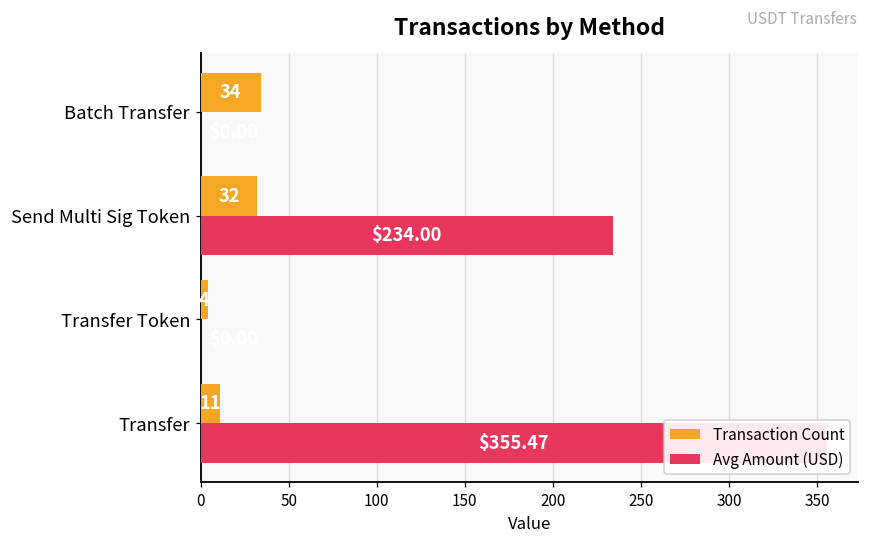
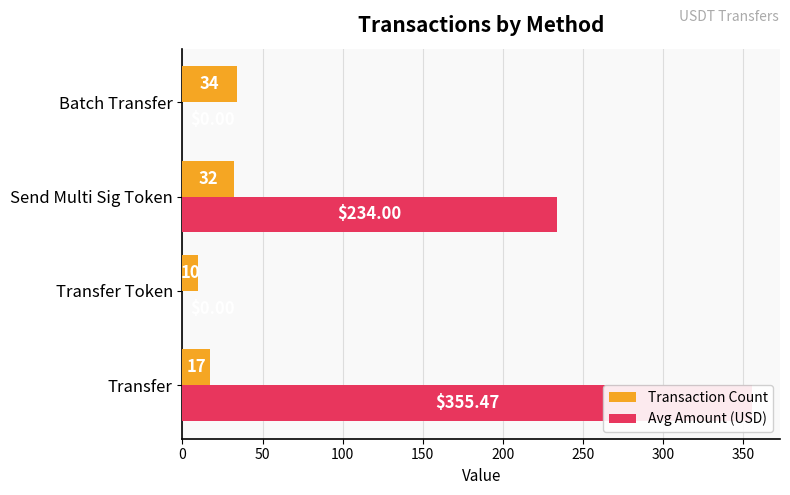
Transaction Count, Transfer Token: 4 -> 10
Transaction Count, Transfer: 11 -> 17
